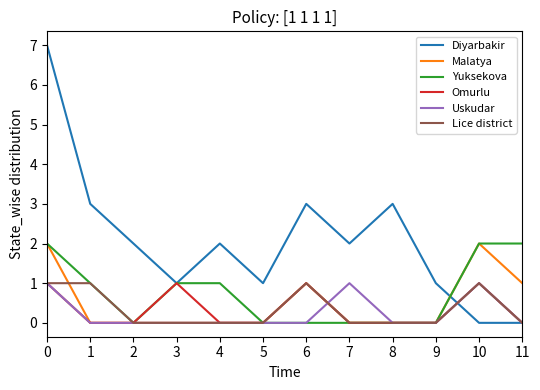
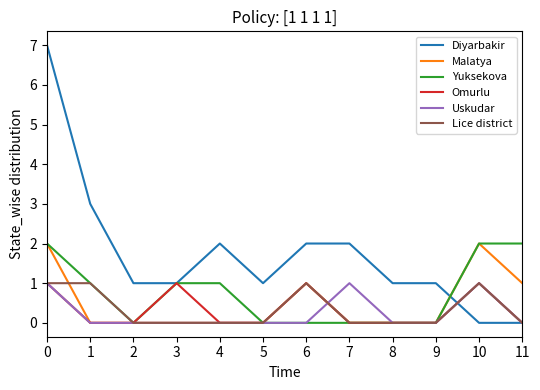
Diyarbakir, 2: 2 -> 1
Diyarbakir, 6: 3 -> 2
Diyarbakir, 8: 3 -> 1
